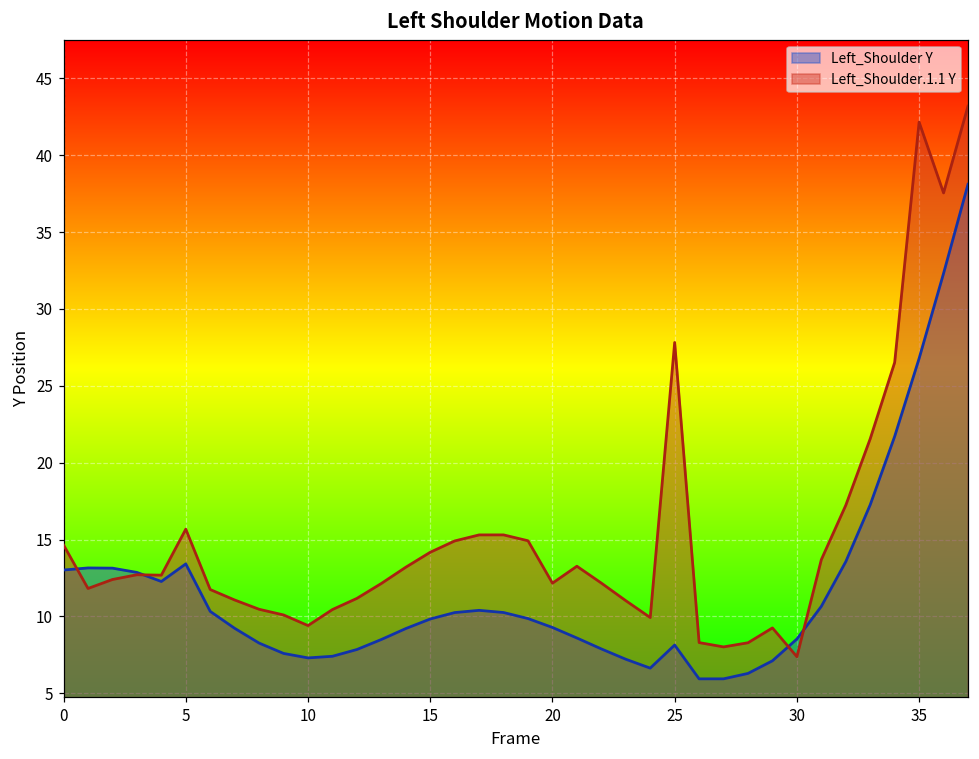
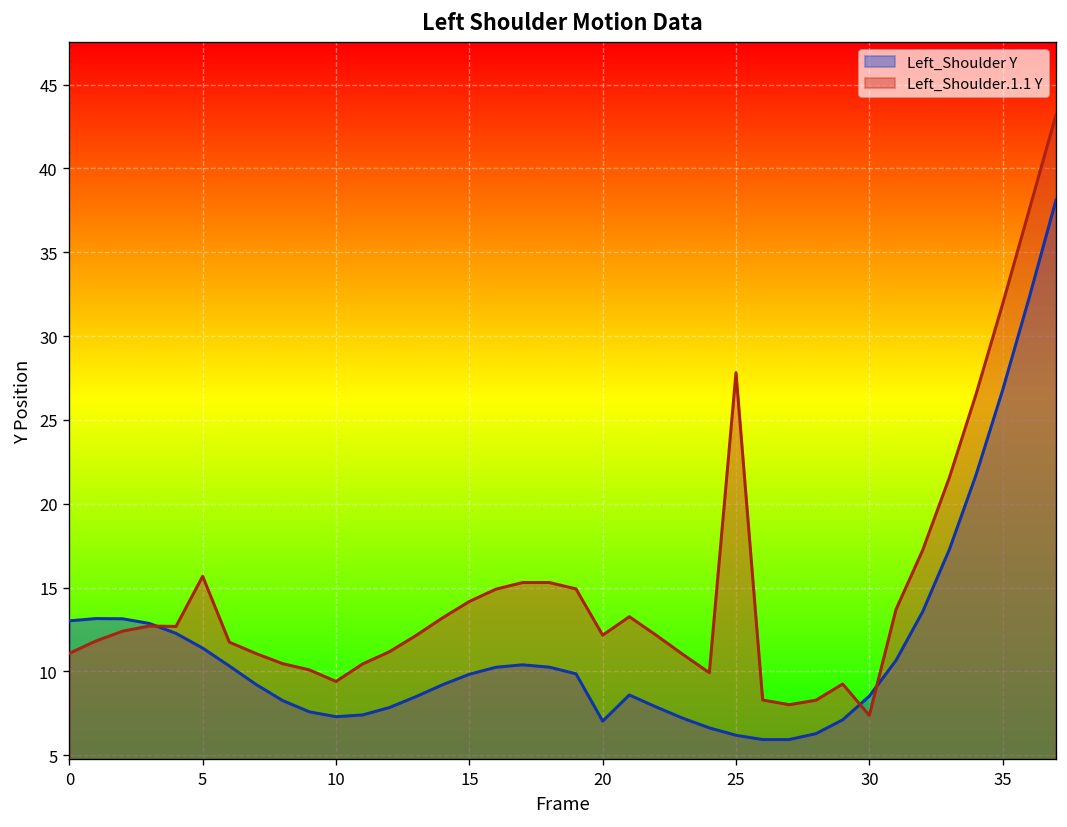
Left_Shoulder.1.1 Y, 0: 14.6 -> 11.1
Left_Shoulder Y, 5: 13.4 -> 11.4
Left_Shoulder Y, 20: 9.3 -> 7.0
Left_Shoulder Y, 25: 8.1 -> 6.2
Left_Shoulder.1.1 Y, 35: 42.2 -> 31.9
